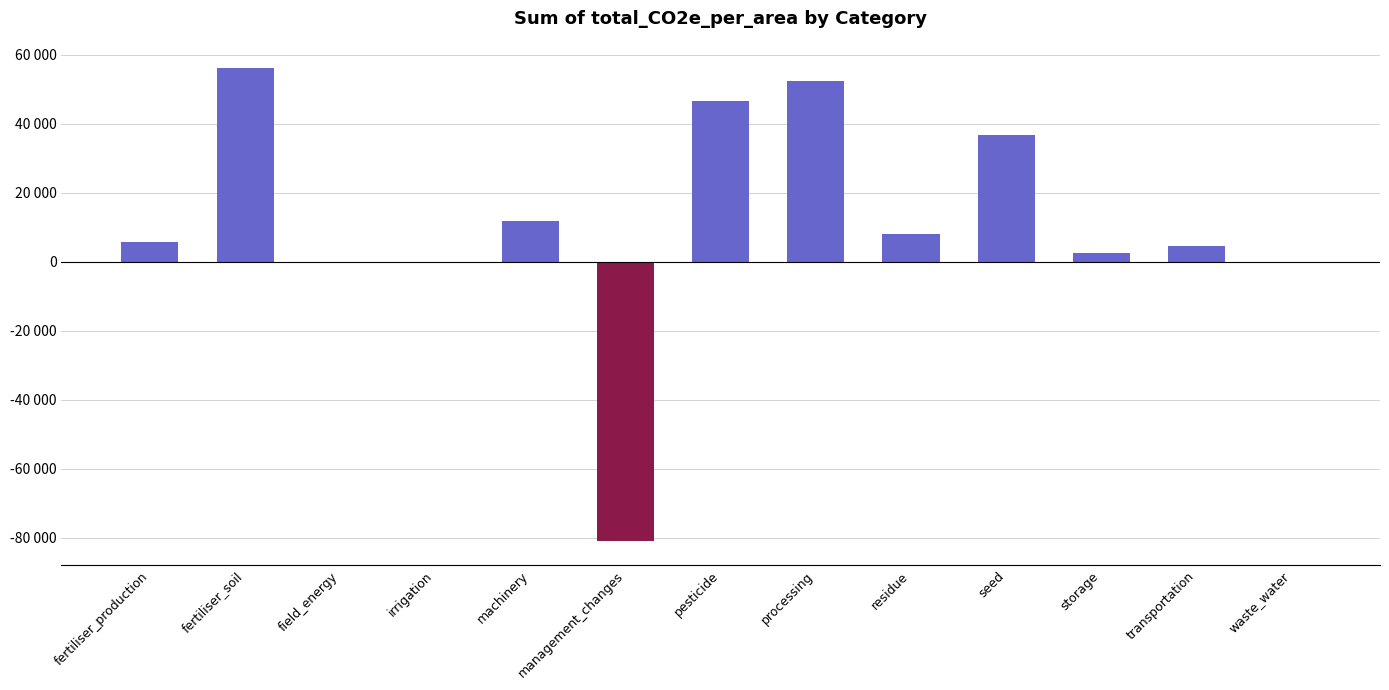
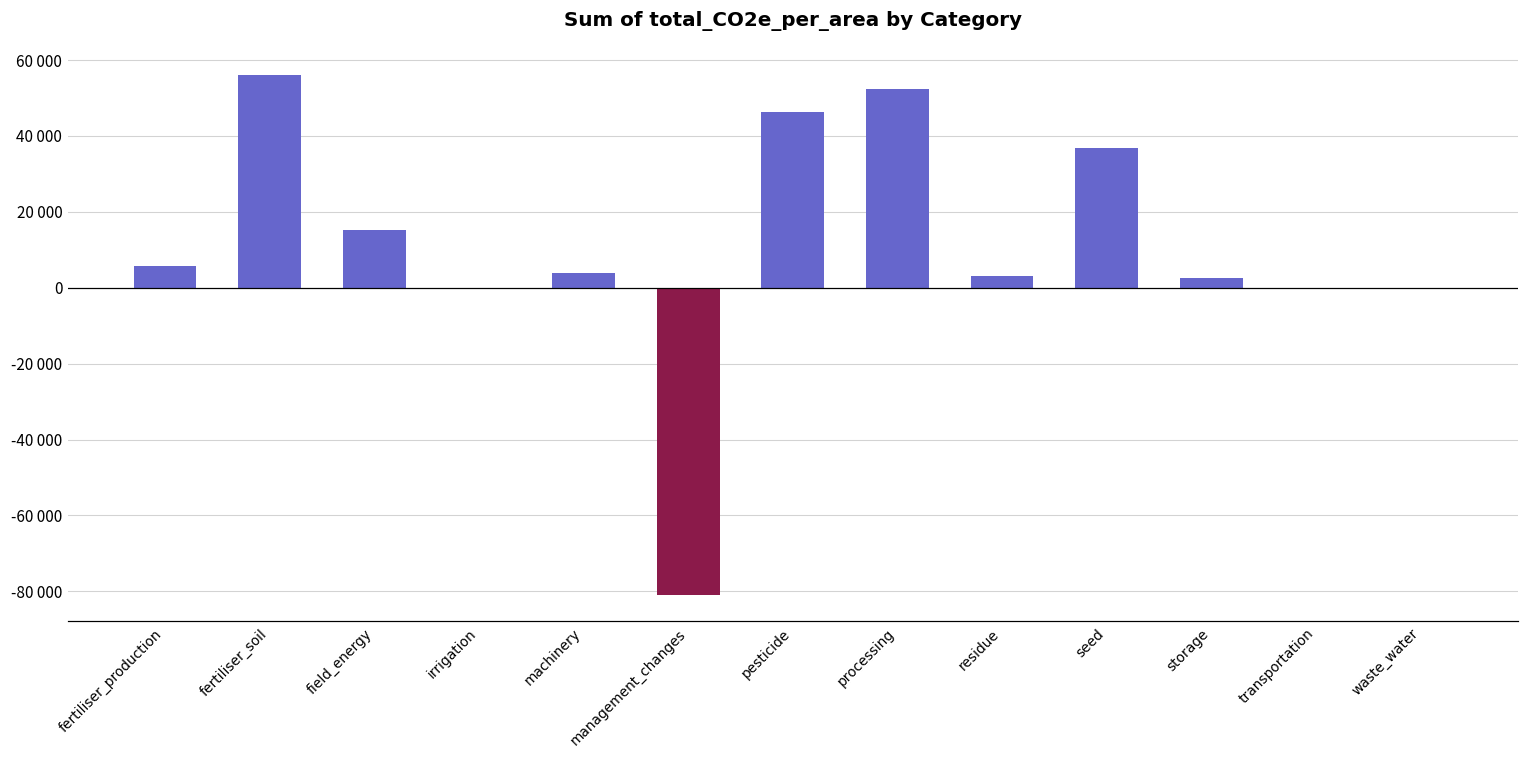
field_energy: 0 -> 15000
machinery: 12000 -> 4000
residue: 8000 -> 3000
transportation: 4000 -> 0
